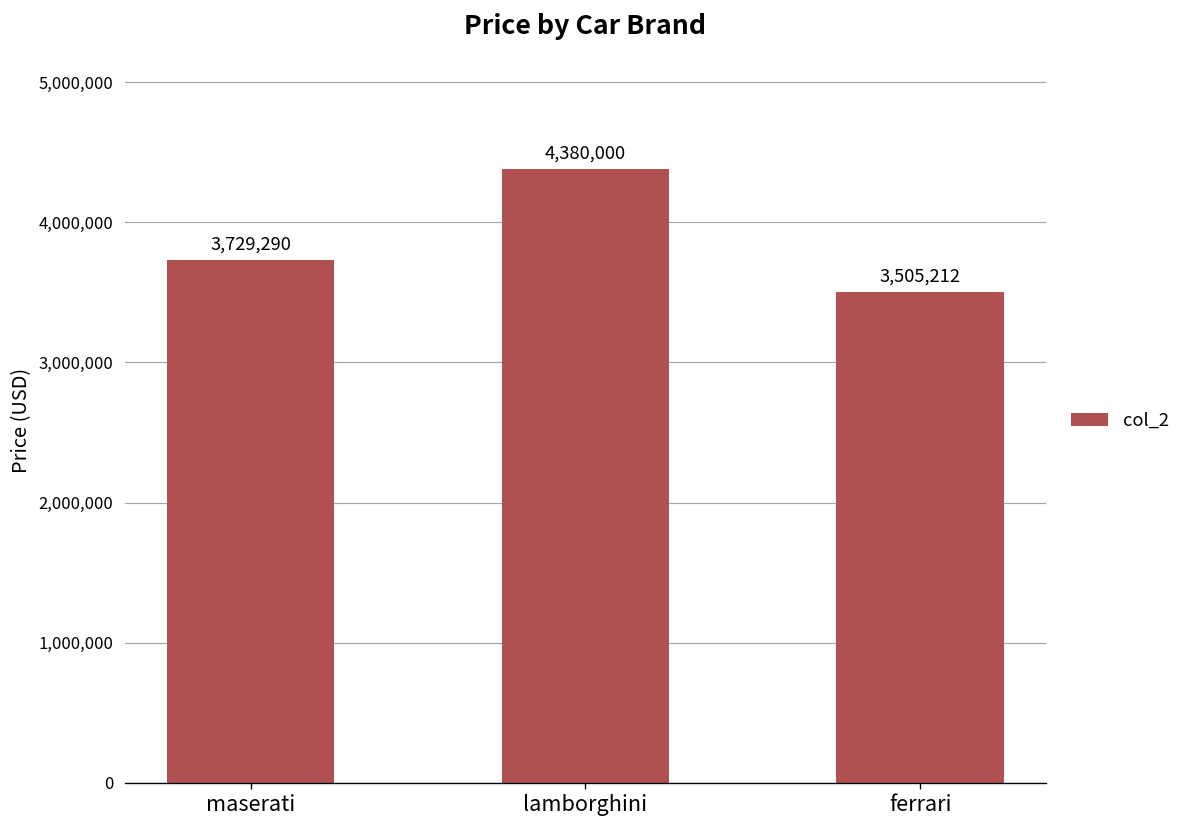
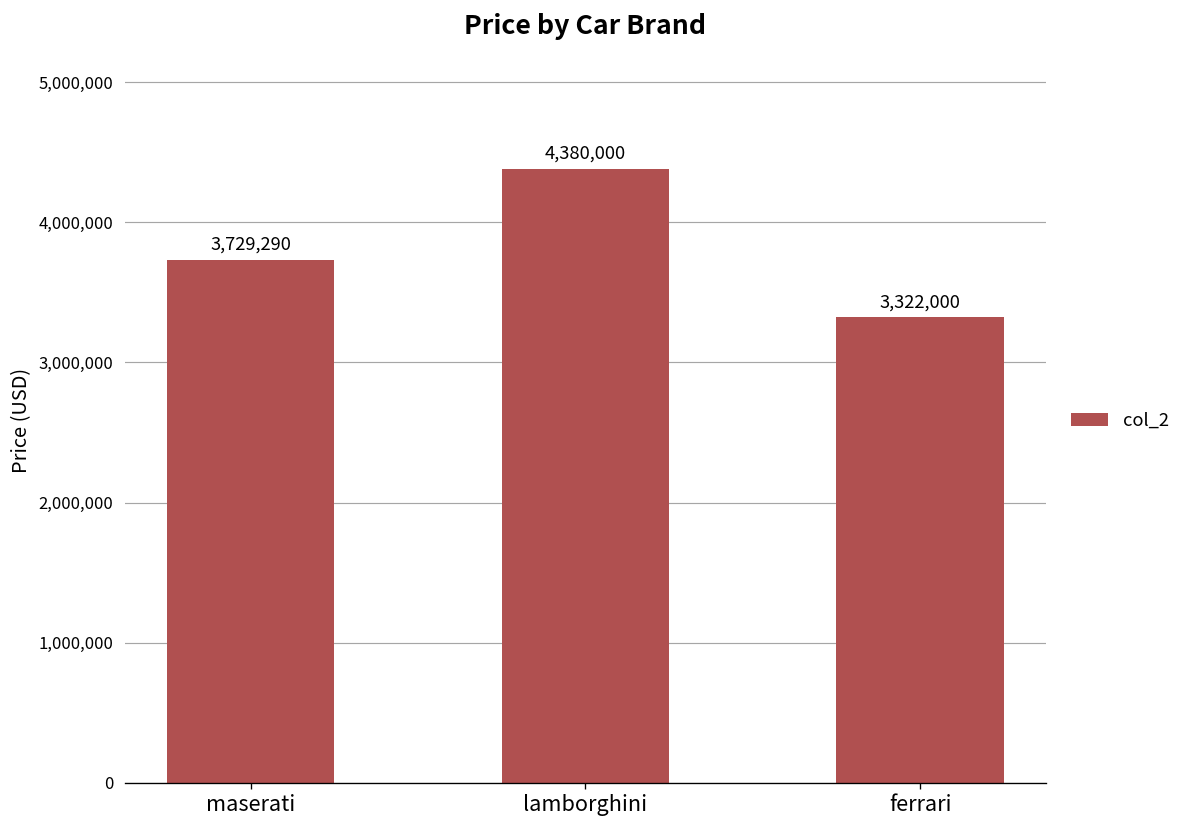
ferrari: 3,505,212 -> 3,322,000
